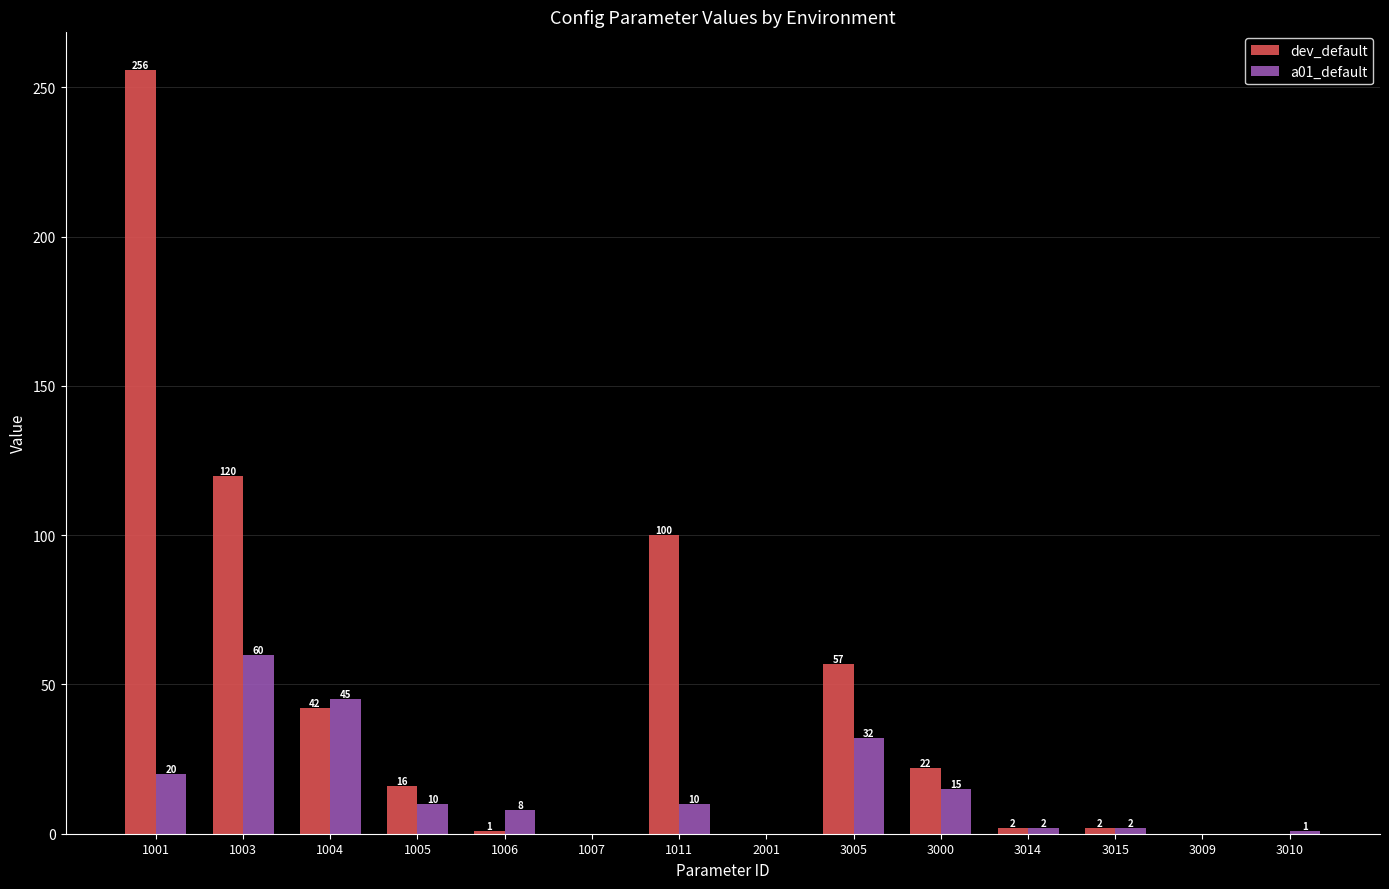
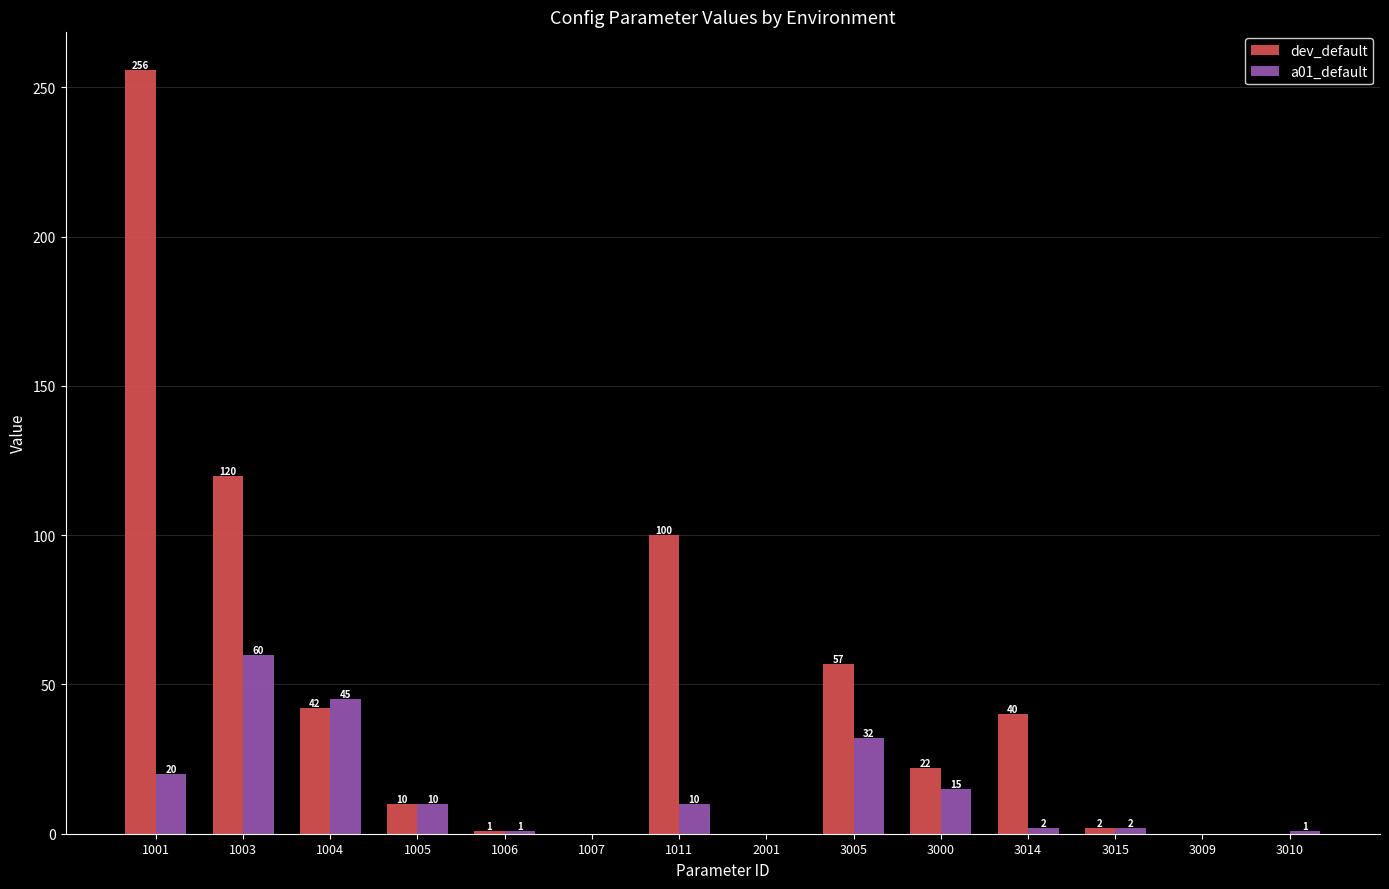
dev_default, 1005: 16 -> 10
a01_default, 1006: 8 -> 1
dev_default, 3014: 2 -> 40
